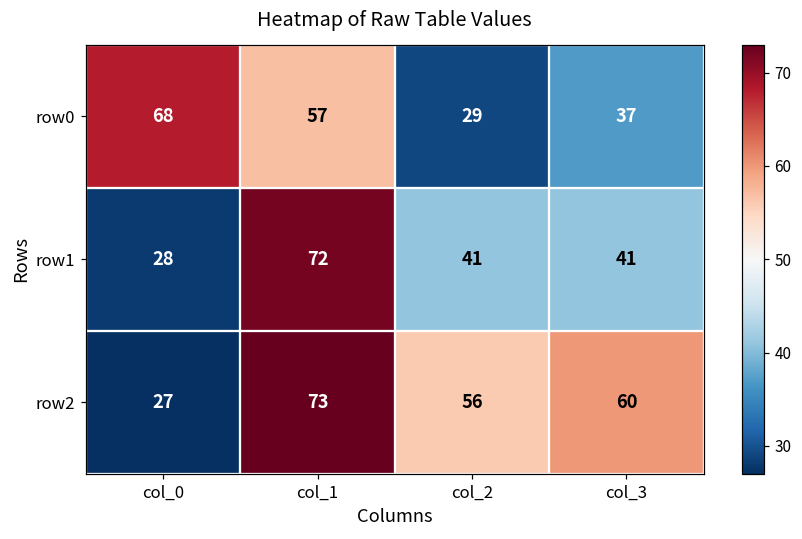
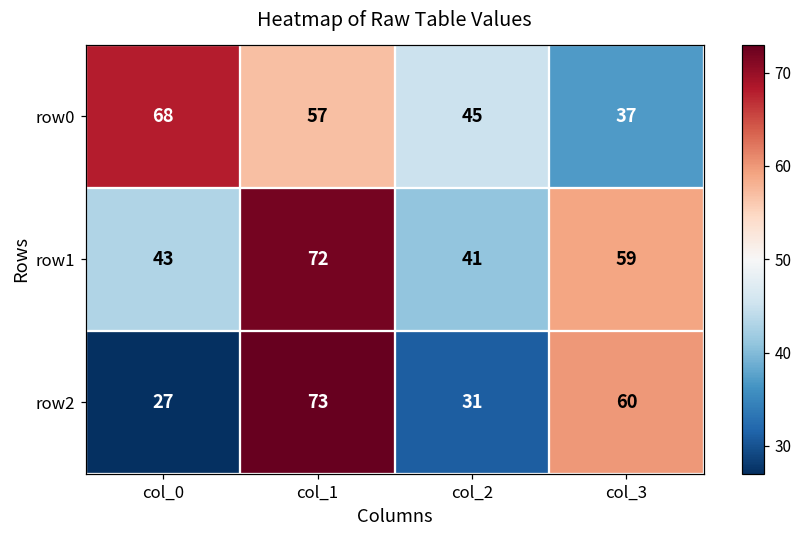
row0, col_2: 29 -> 45
row1, col_0: 28 -> 43
row1, col_3: 41 -> 59
row2, col_2: 56 -> 31
